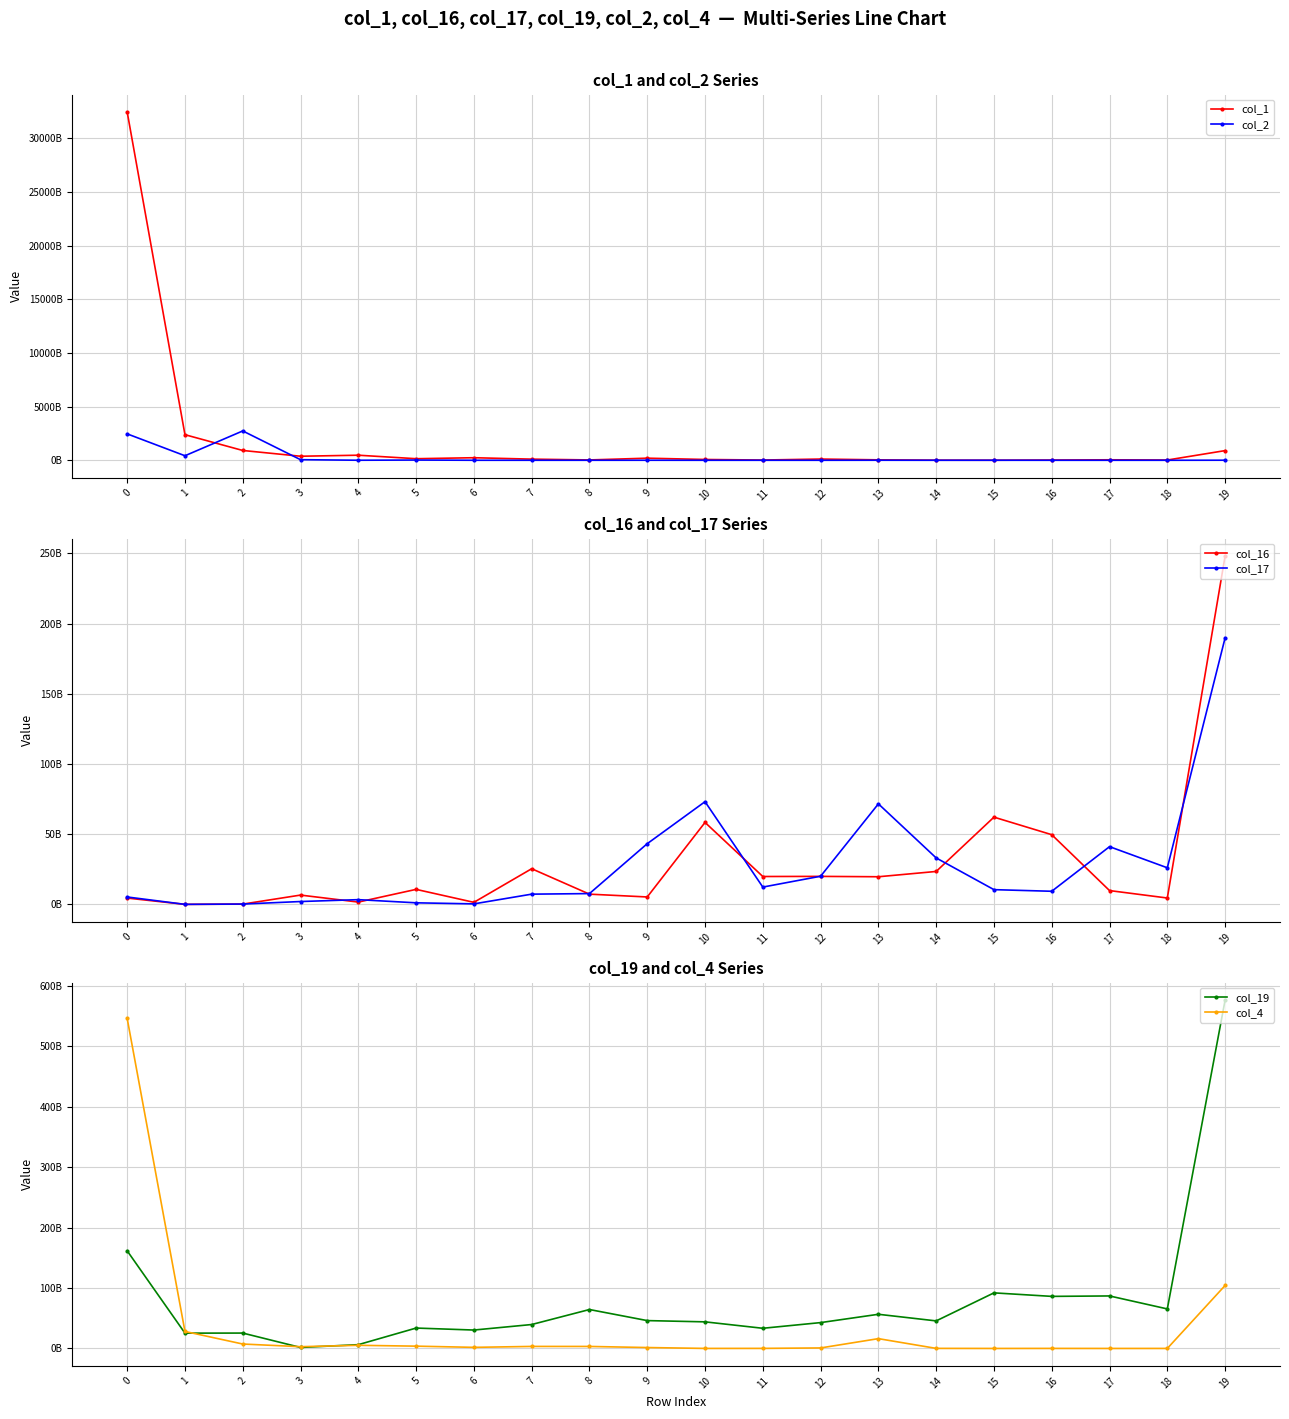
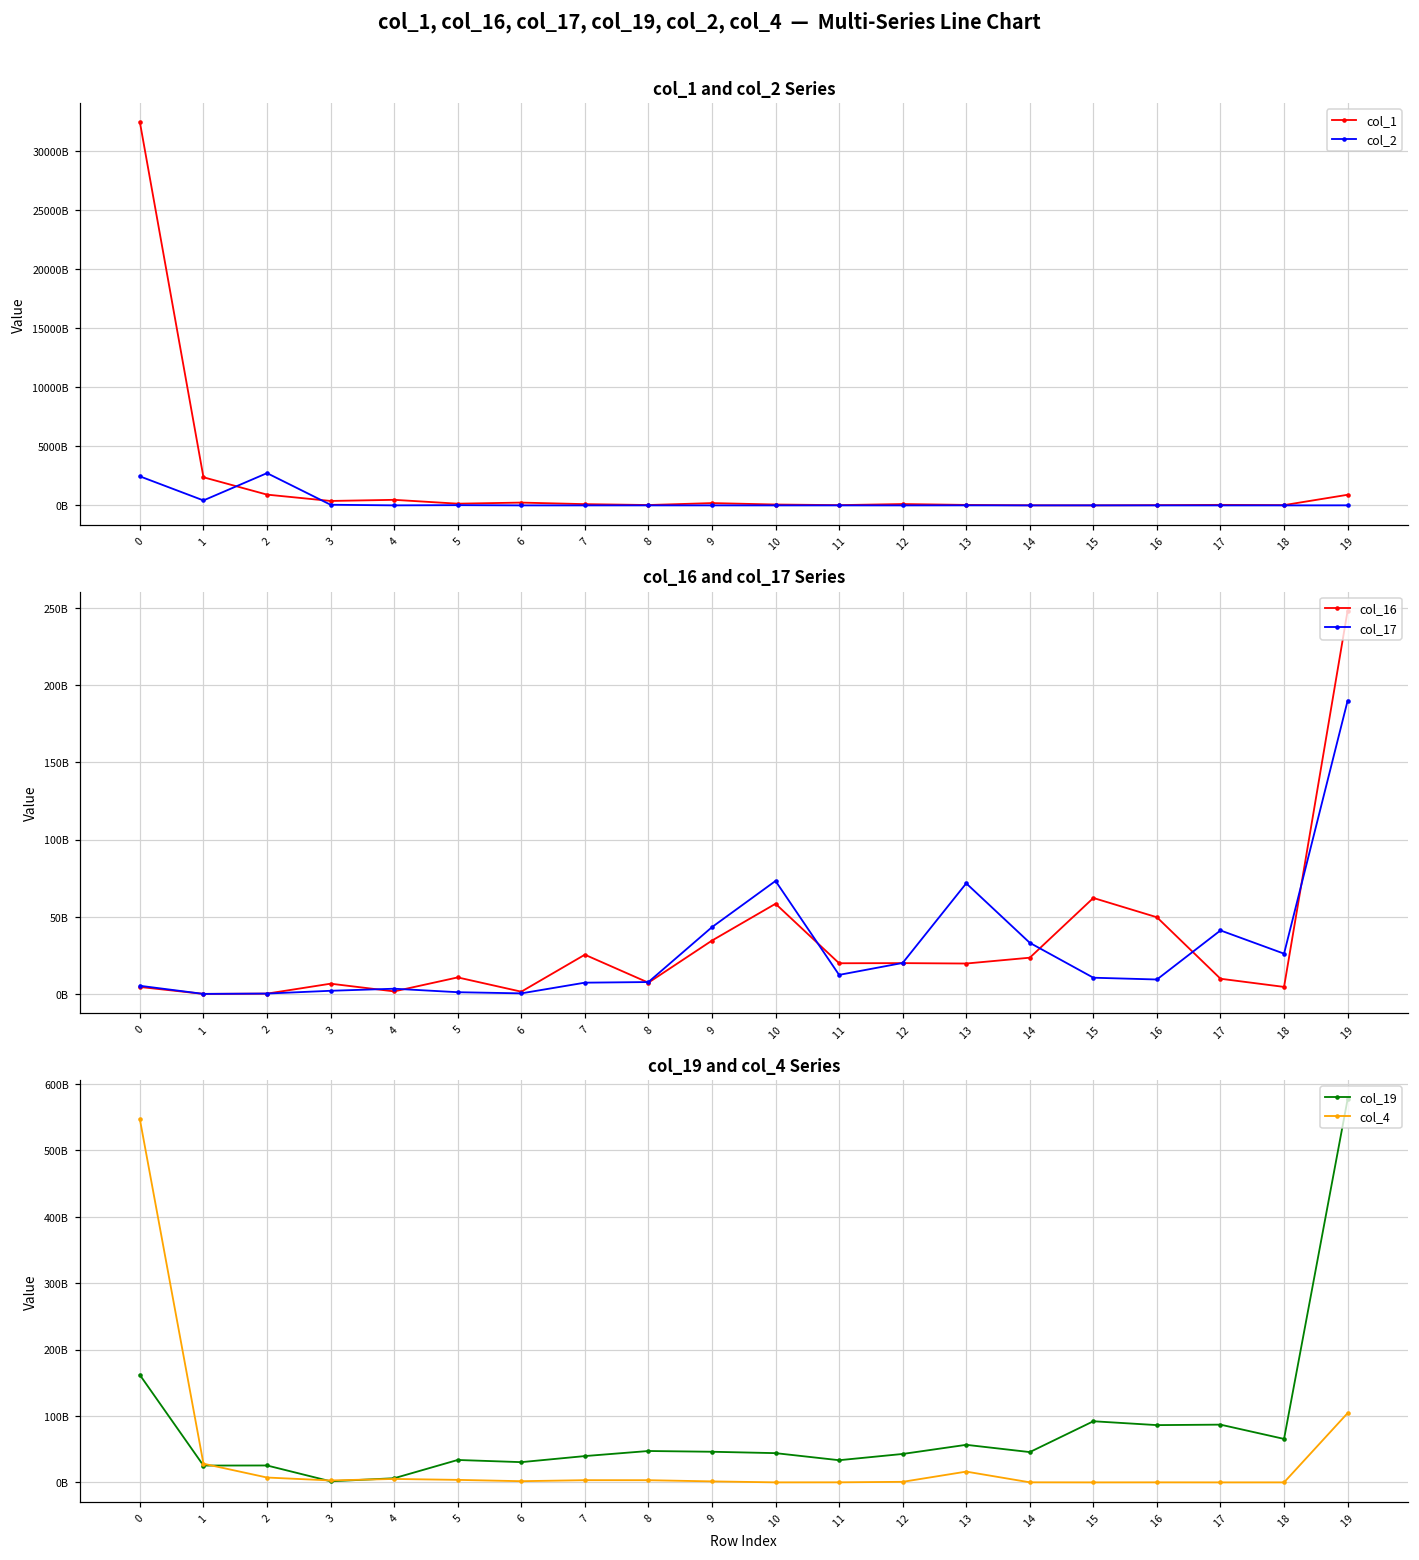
col_16 and col_17 Series, col_16, 9: 5000000000 -> 35000000000
col_19 and col_4 Series, col_19, 8: 60000000000 -> 50000000000
